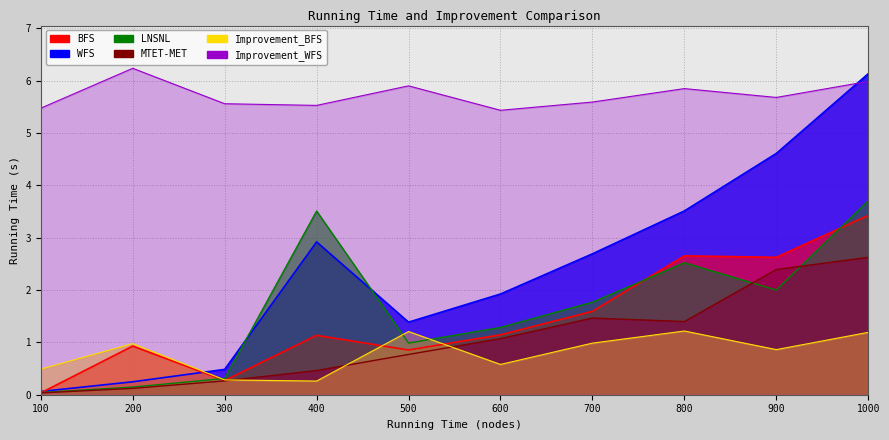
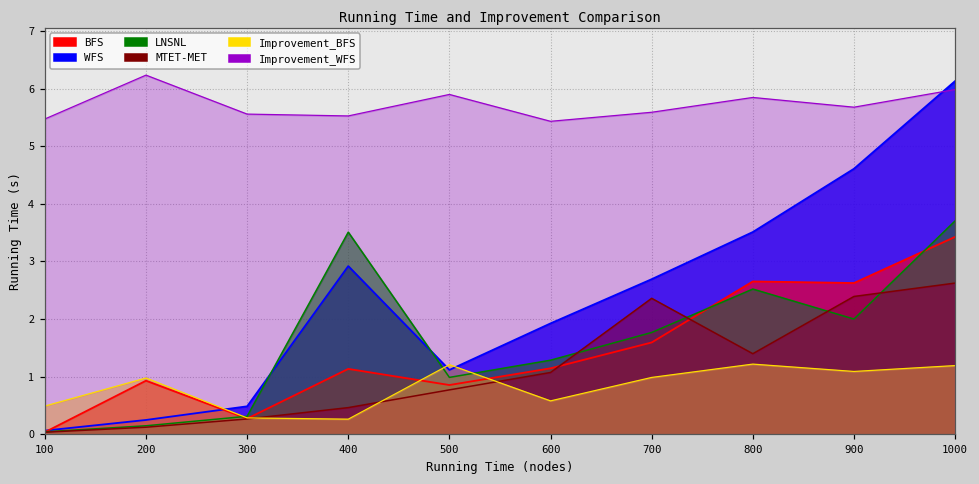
WFS, 500: 1.4 -> 1.1
MTET-MET, 700: 1.5 -> 2.4
Improvement_BFS, 900: 0.9 -> 1.1
